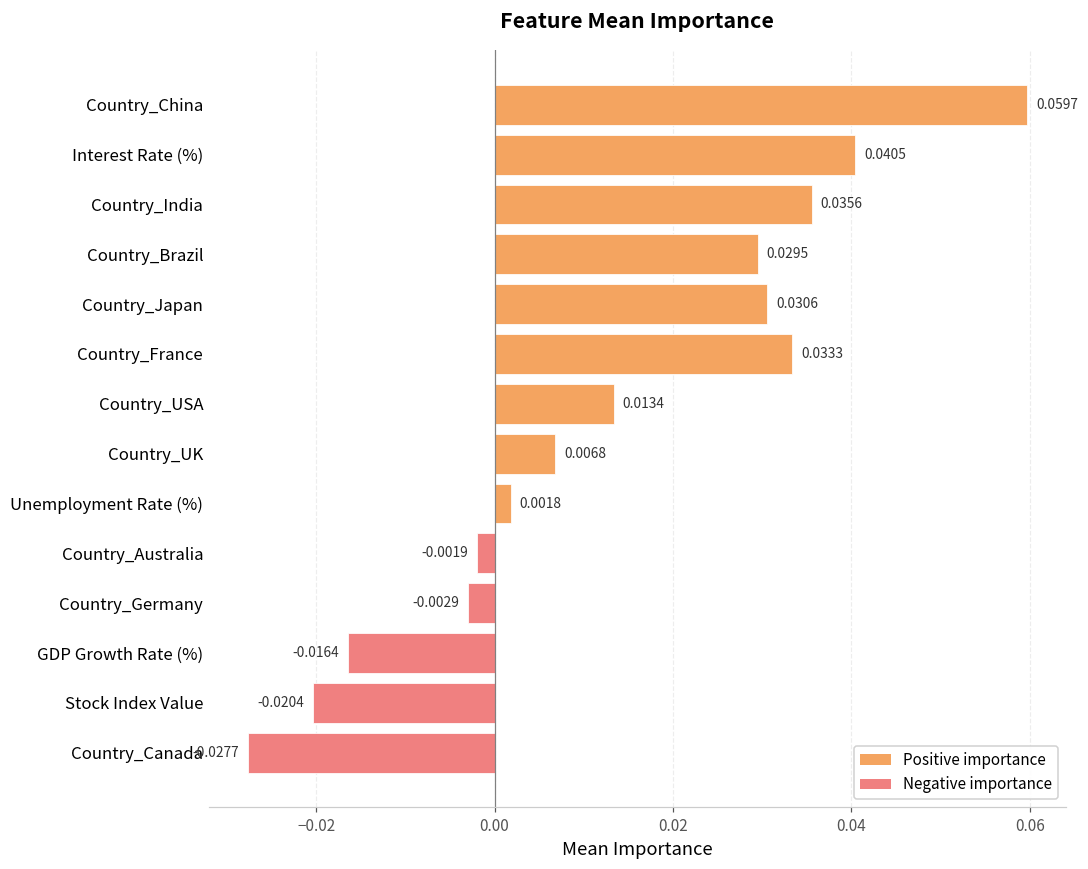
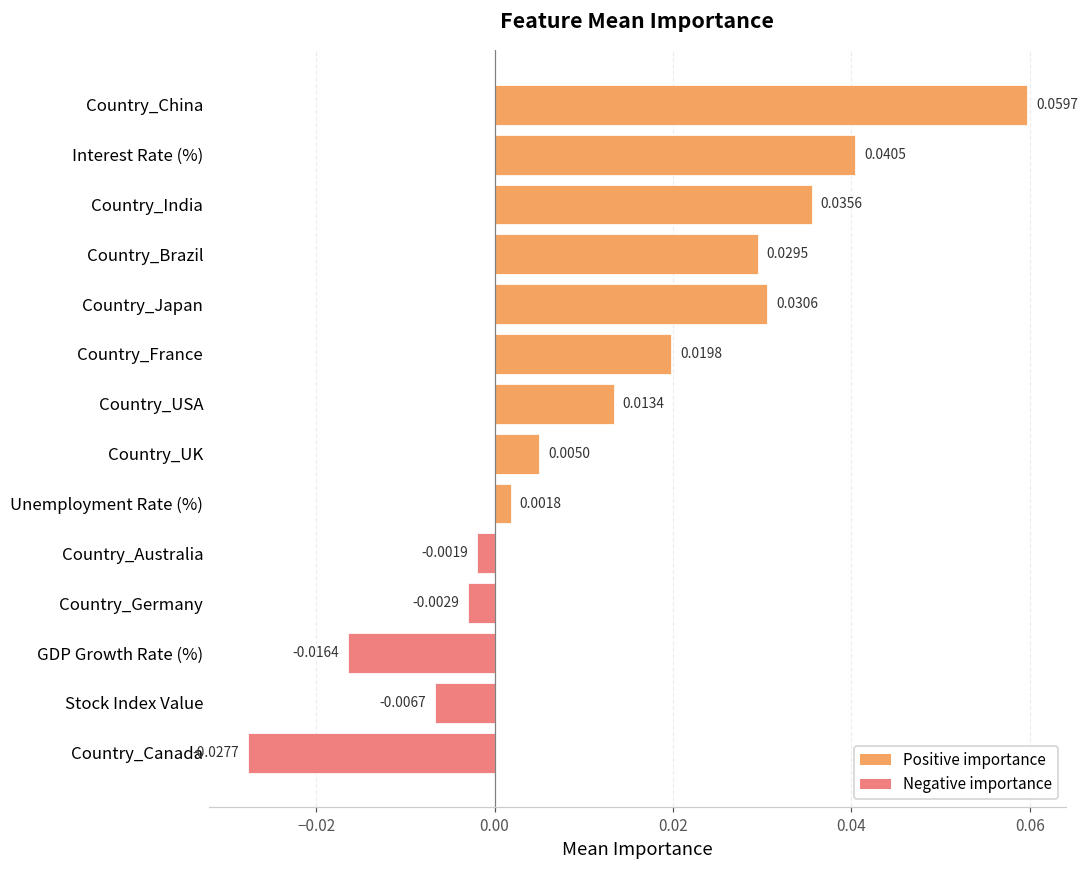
Country_France: 0.0333 -> 0.0198
Country_UK: 0.0068 -> 0.0050
Stock Index Value: -0.0204 -> -0.0067
